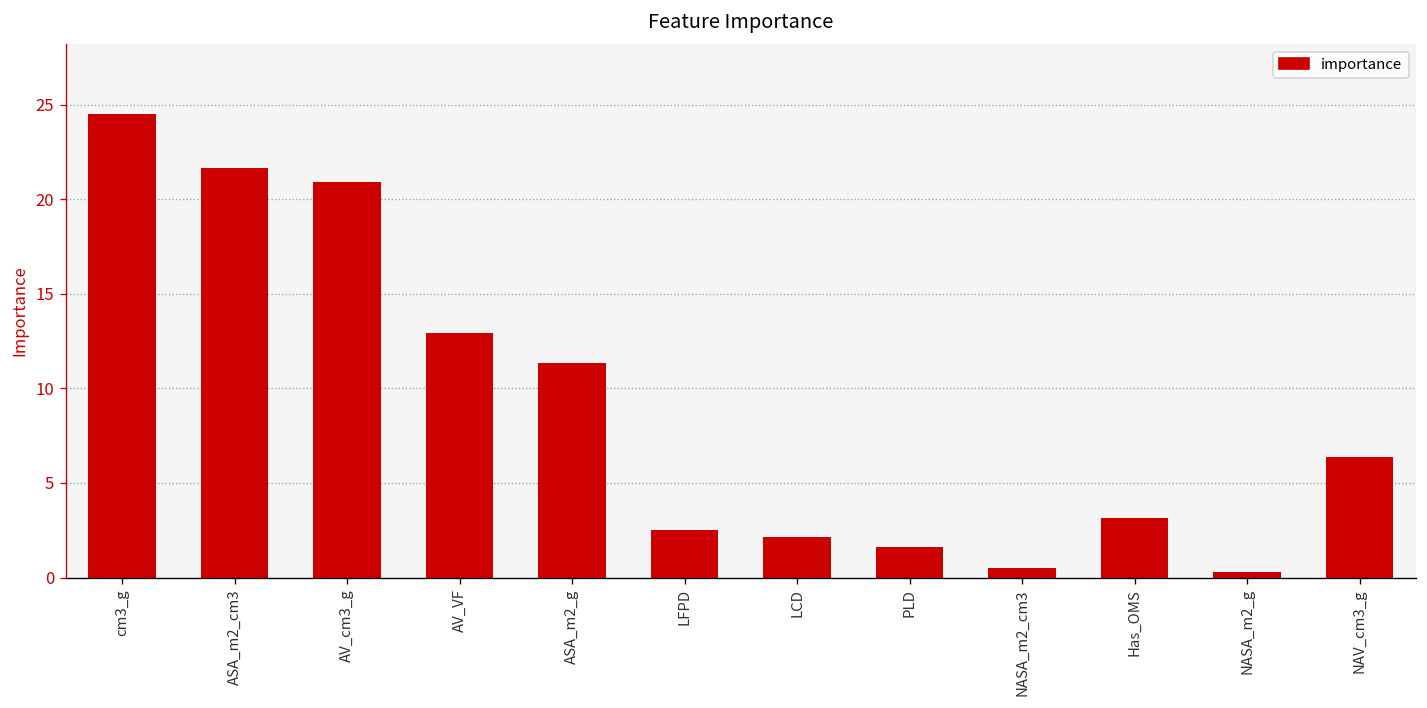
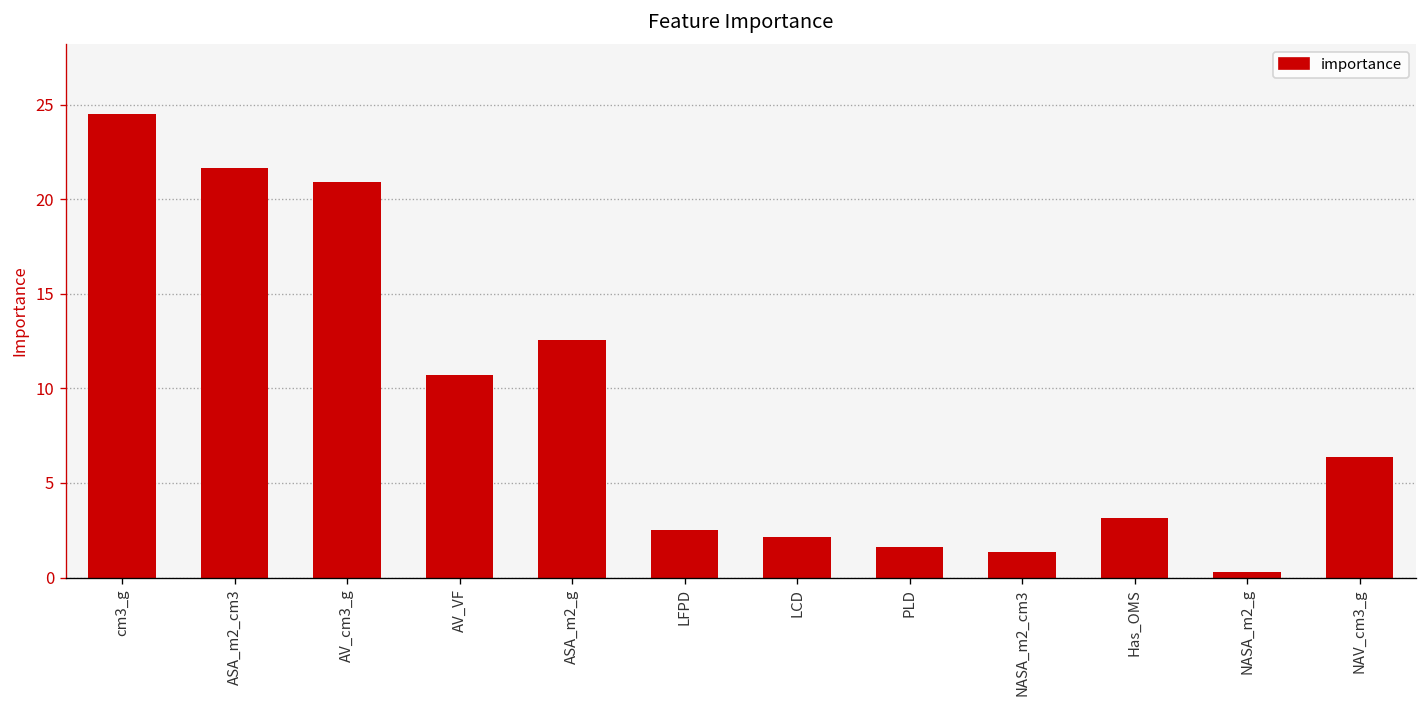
AV_VF: 12.9 -> 10.7
ASA_m2_g: 11.4 -> 12.5
NASA_m2_cm3: 0.5 -> 1.3
